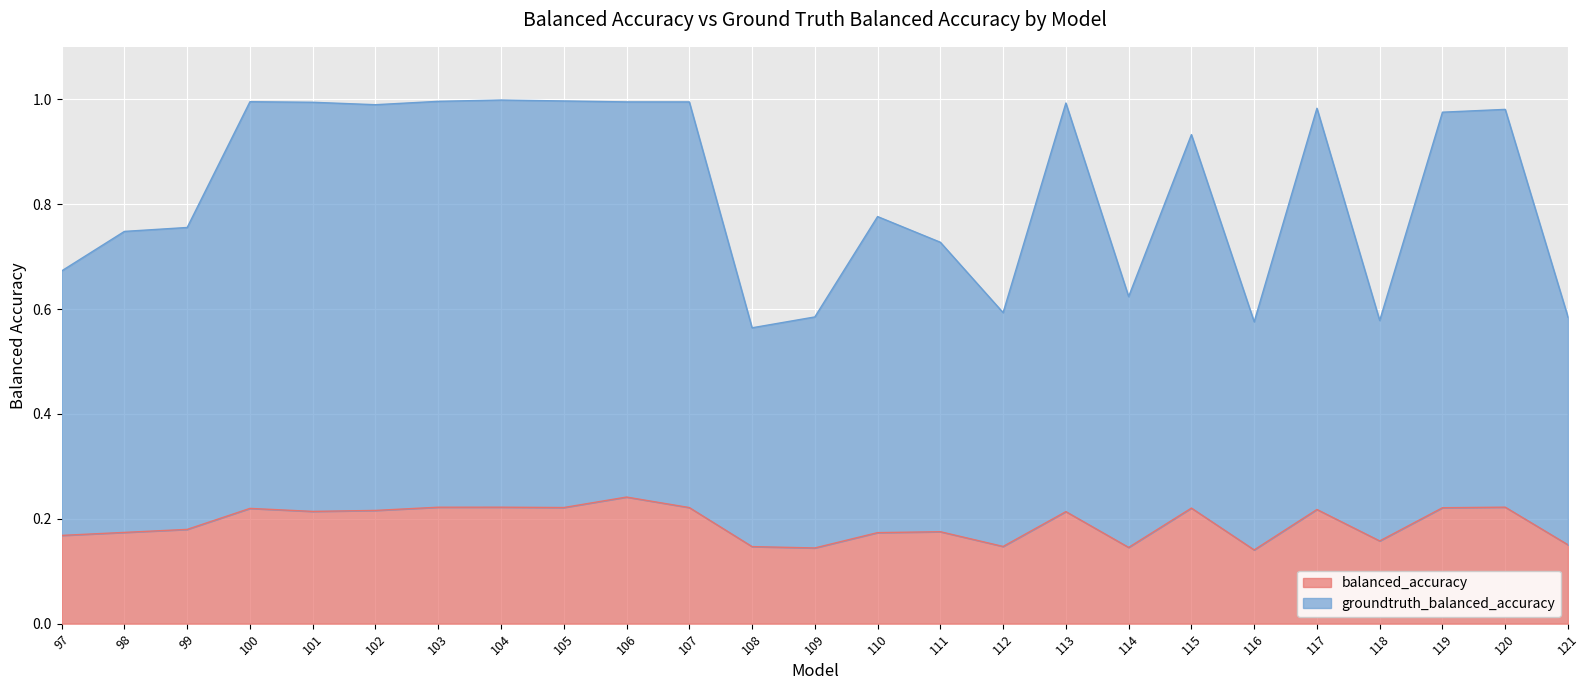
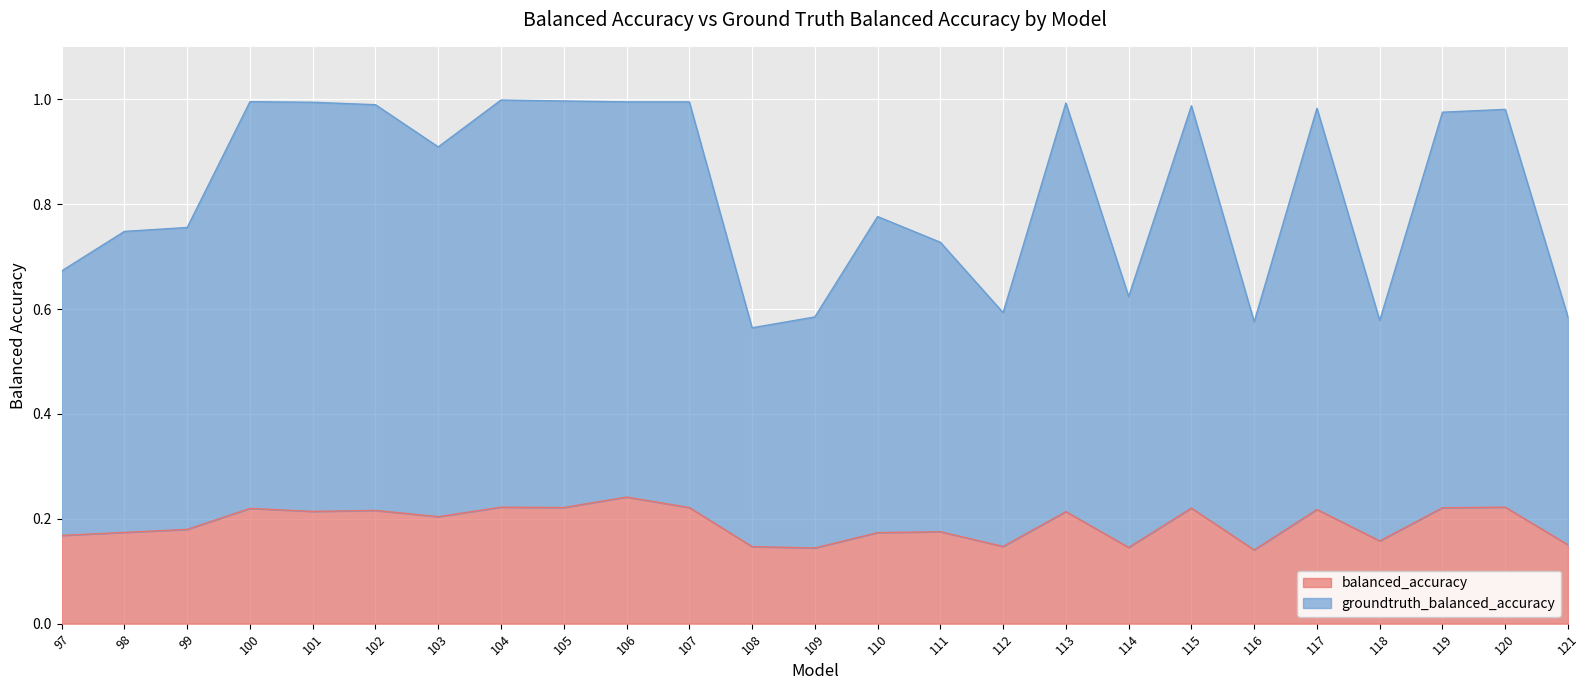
balanced_accuracy, 103: 0.22 -> 0.20
groundtruth_balanced_accuracy, 103: 1.00 -> 0.91
groundtruth_balanced_accuracy, 115: 0.93 -> 0.99
